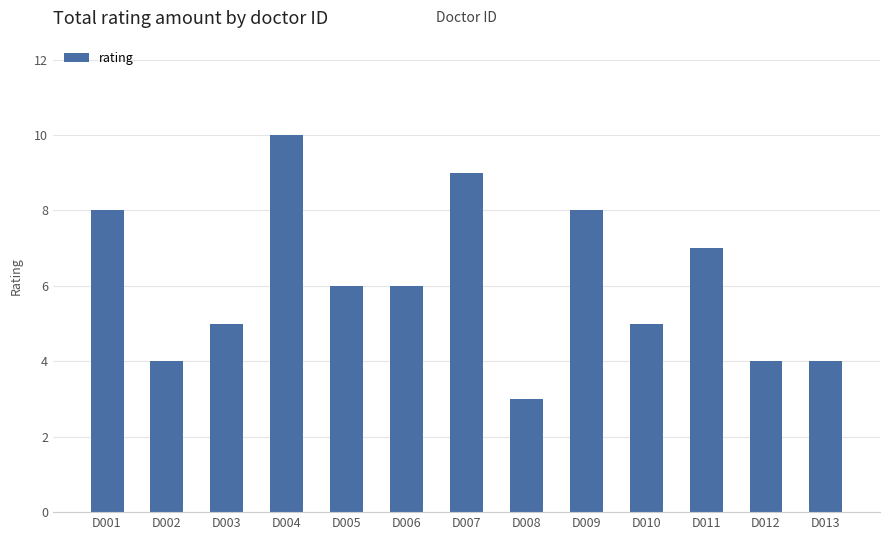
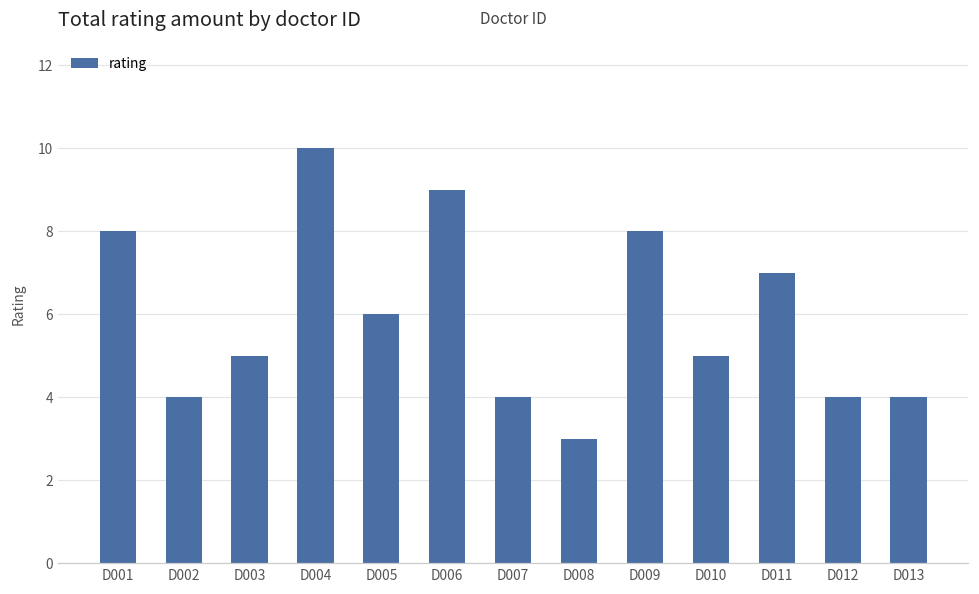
D006: 6 -> 9
D007: 9 -> 4
